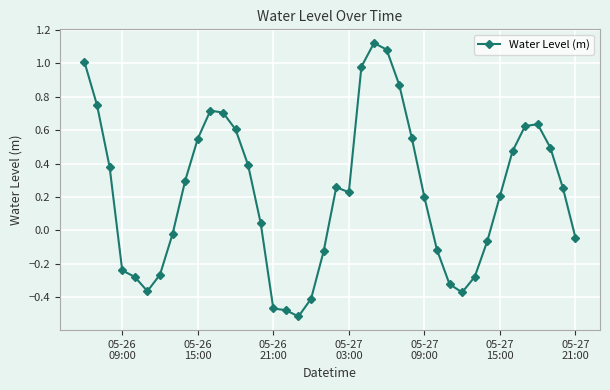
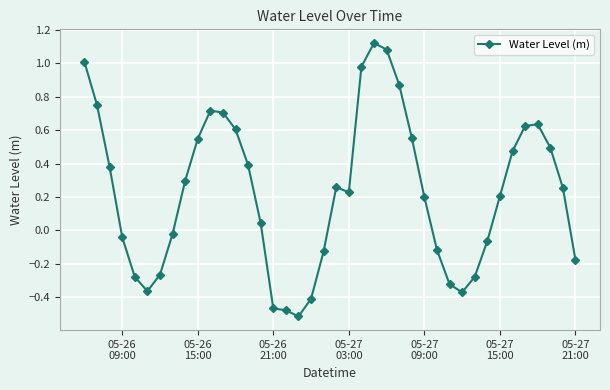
05-26 09:00: -0.24 -> -0.04
05-27 21:00: -0.04 -> -0.18
